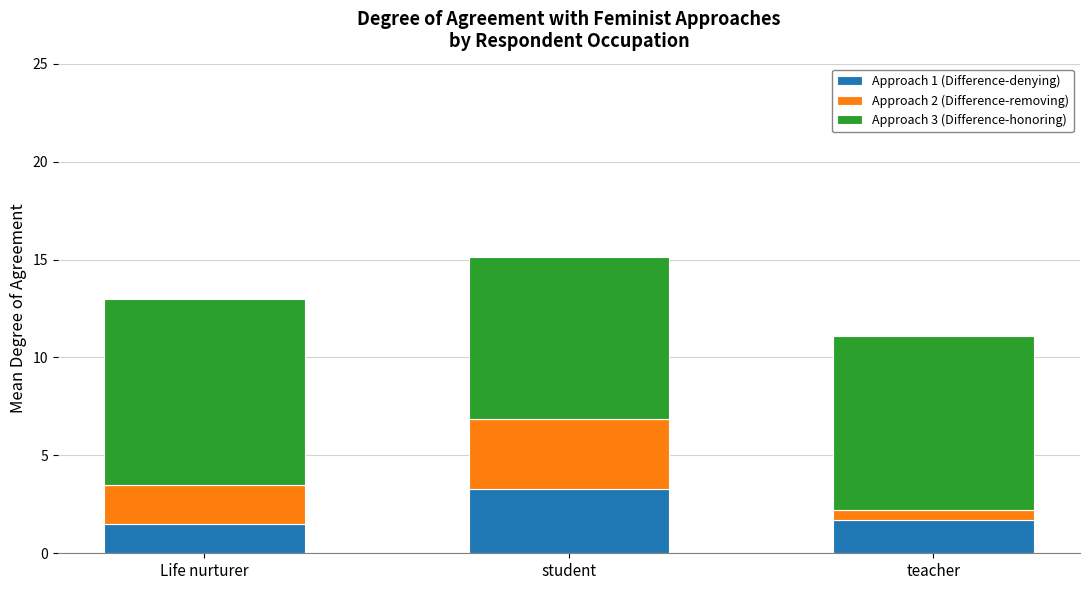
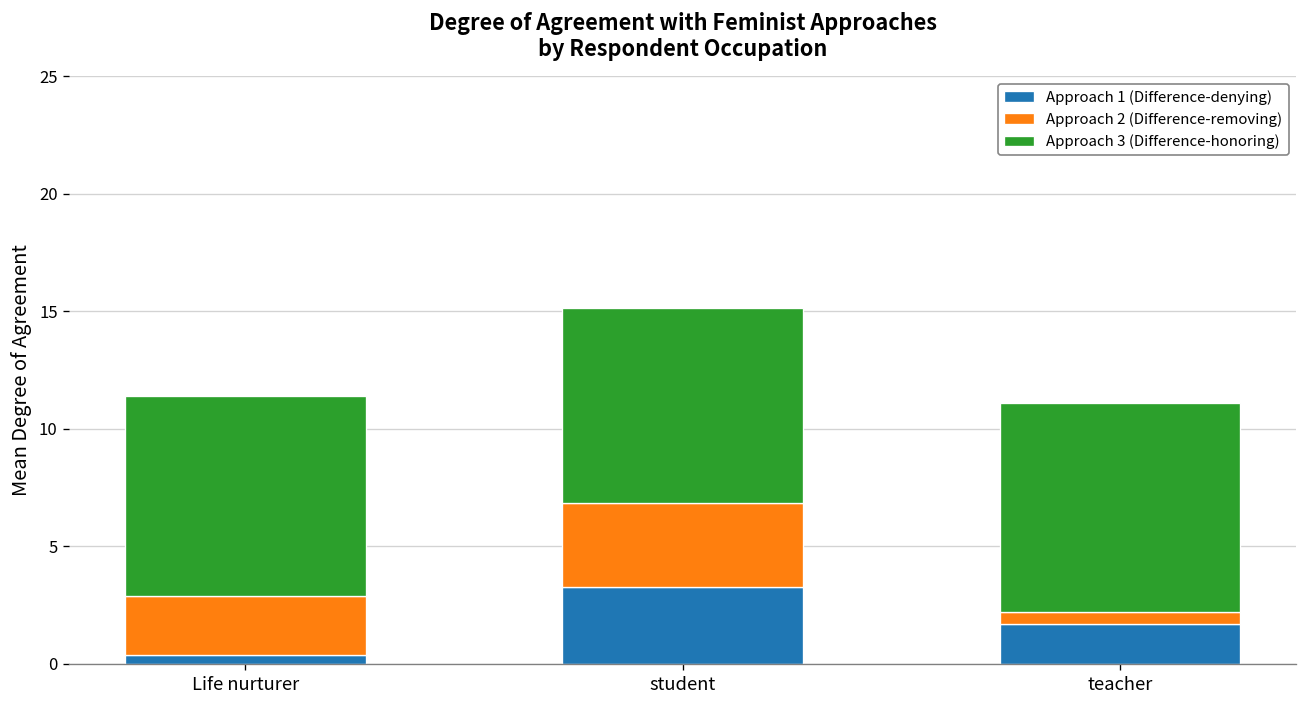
Approach 1 (Difference-denying), Life nurturer: 1.5 -> 0.4
Approach 2 (Difference-removing), Life nurturer: 2.0 -> 2.5
Approach 3 (Difference-honoring), Life nurturer: 9.5 -> 8.5
